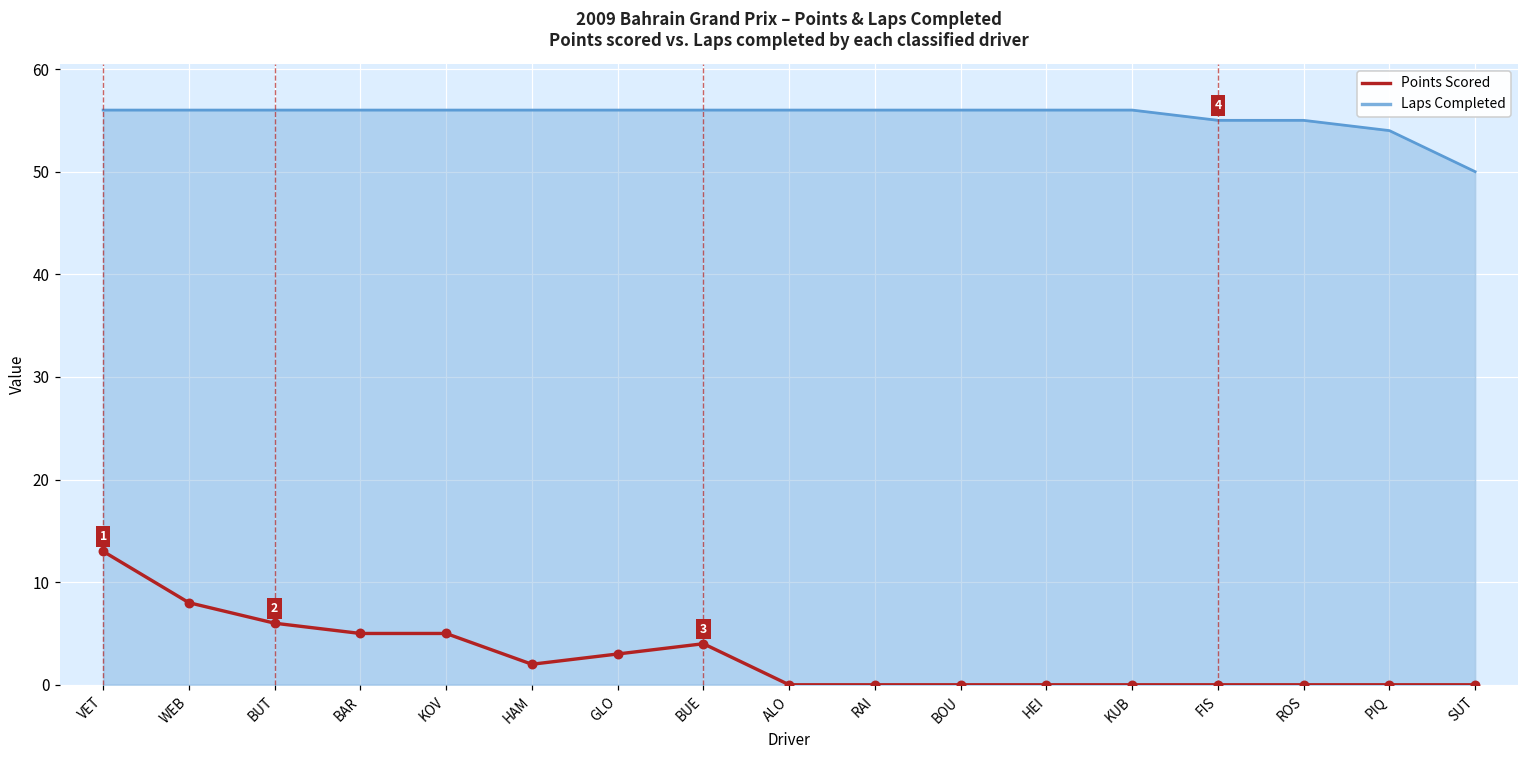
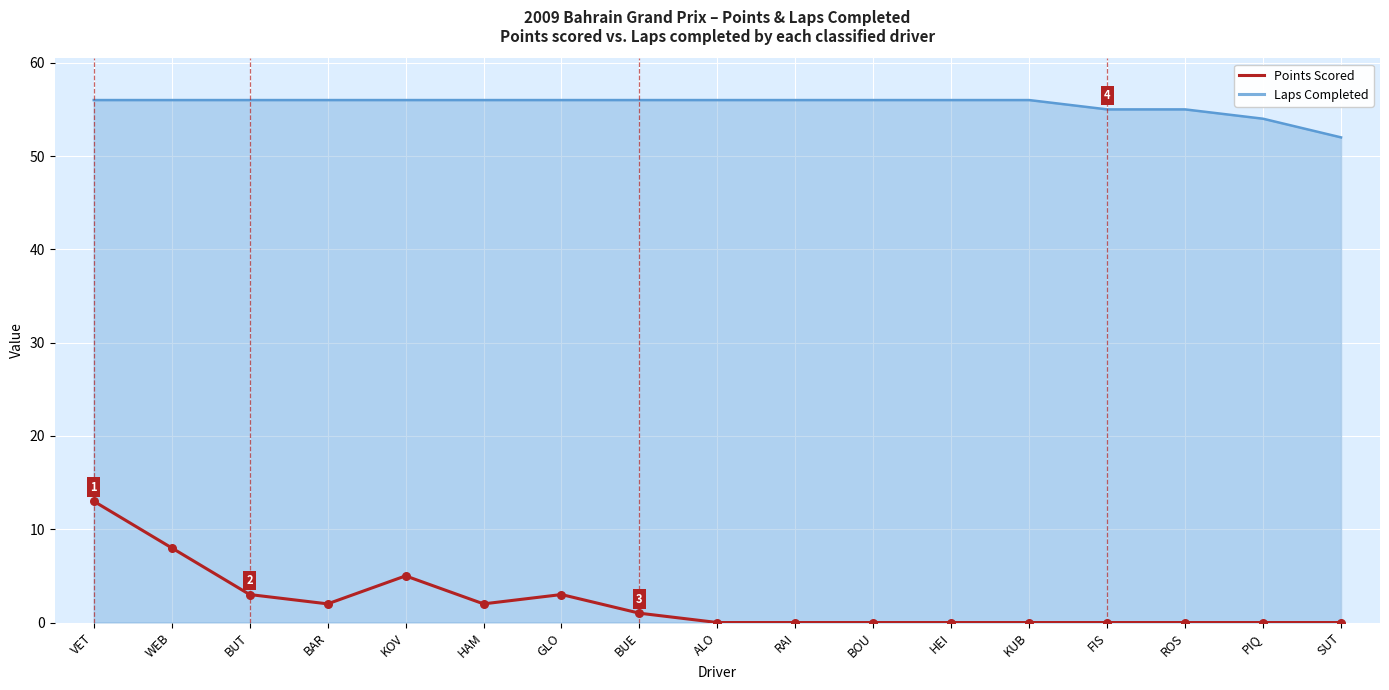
Points Scored, BUT: 6 -> 3
Points Scored, BAR: 5 -> 2
Points Scored, BUE: 4 -> 1
Laps Completed, SUT: 50 -> 52
